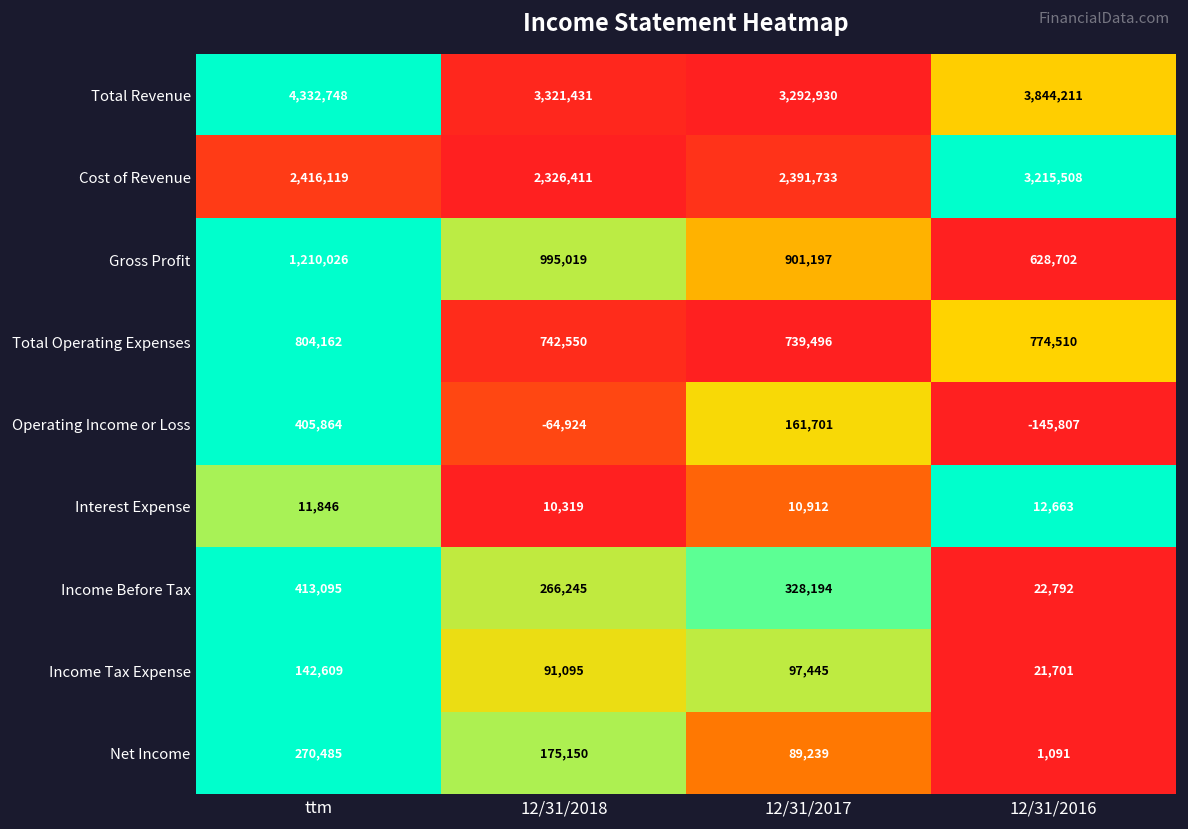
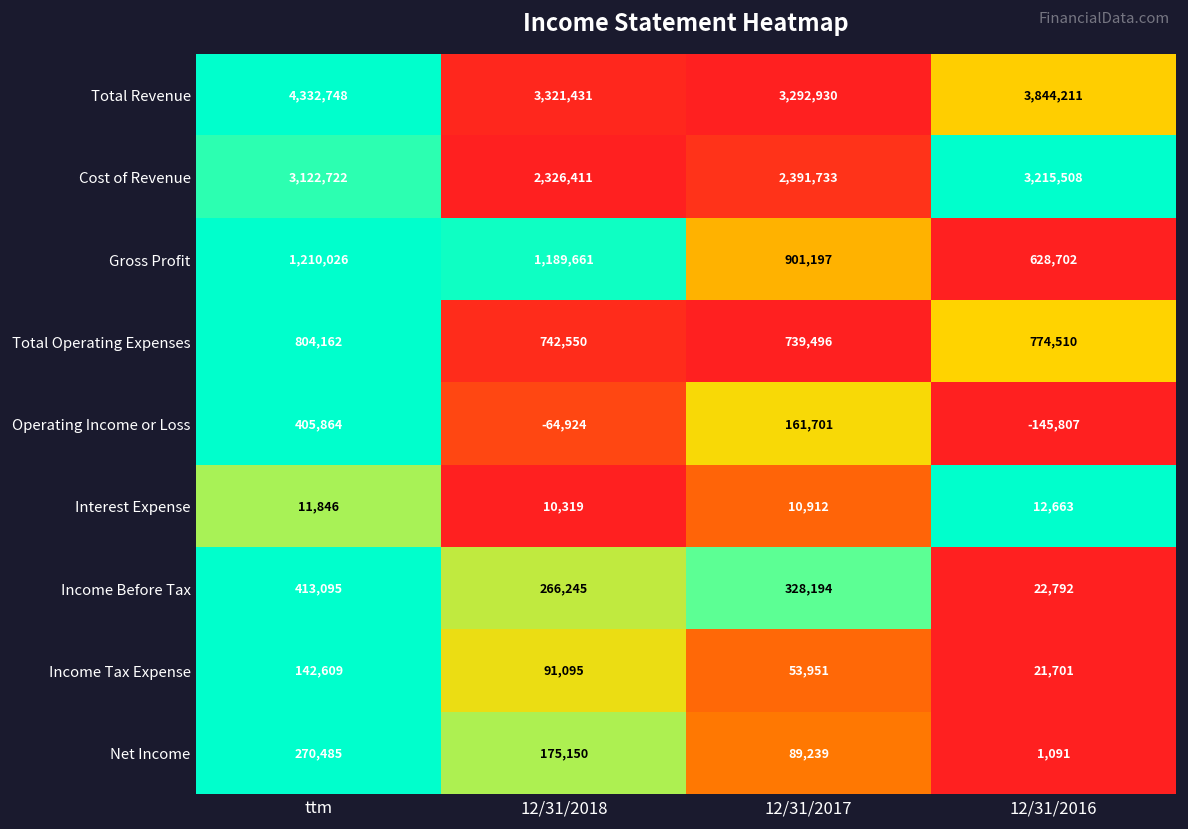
Cost of Revenue, ttm: 2,416,119 -> 3,122,722
Gross Profit, 12/31/2018: 995,019 -> 1,189,661
Income Tax Expense, 12/31/2017: 97,445 -> 53,951
